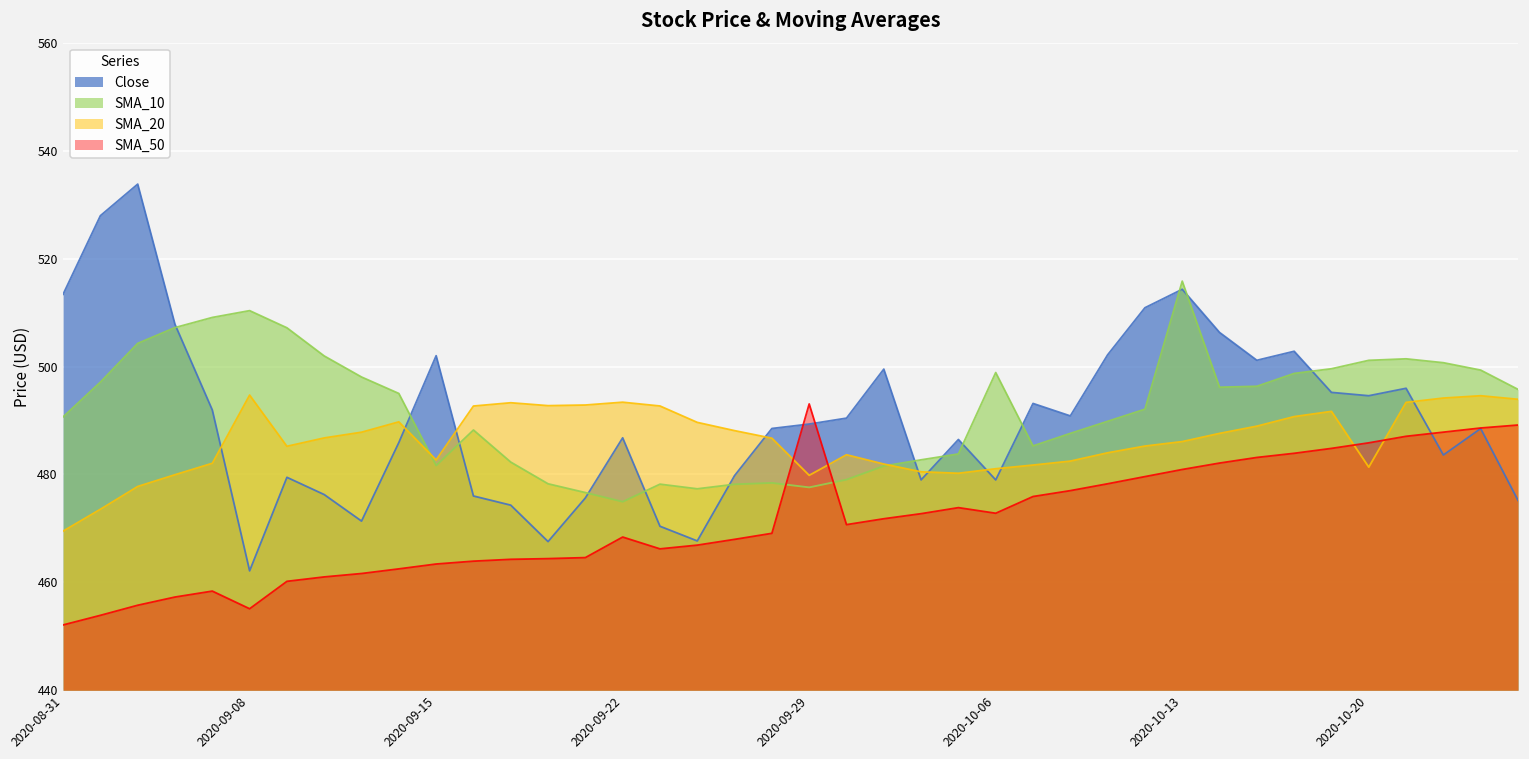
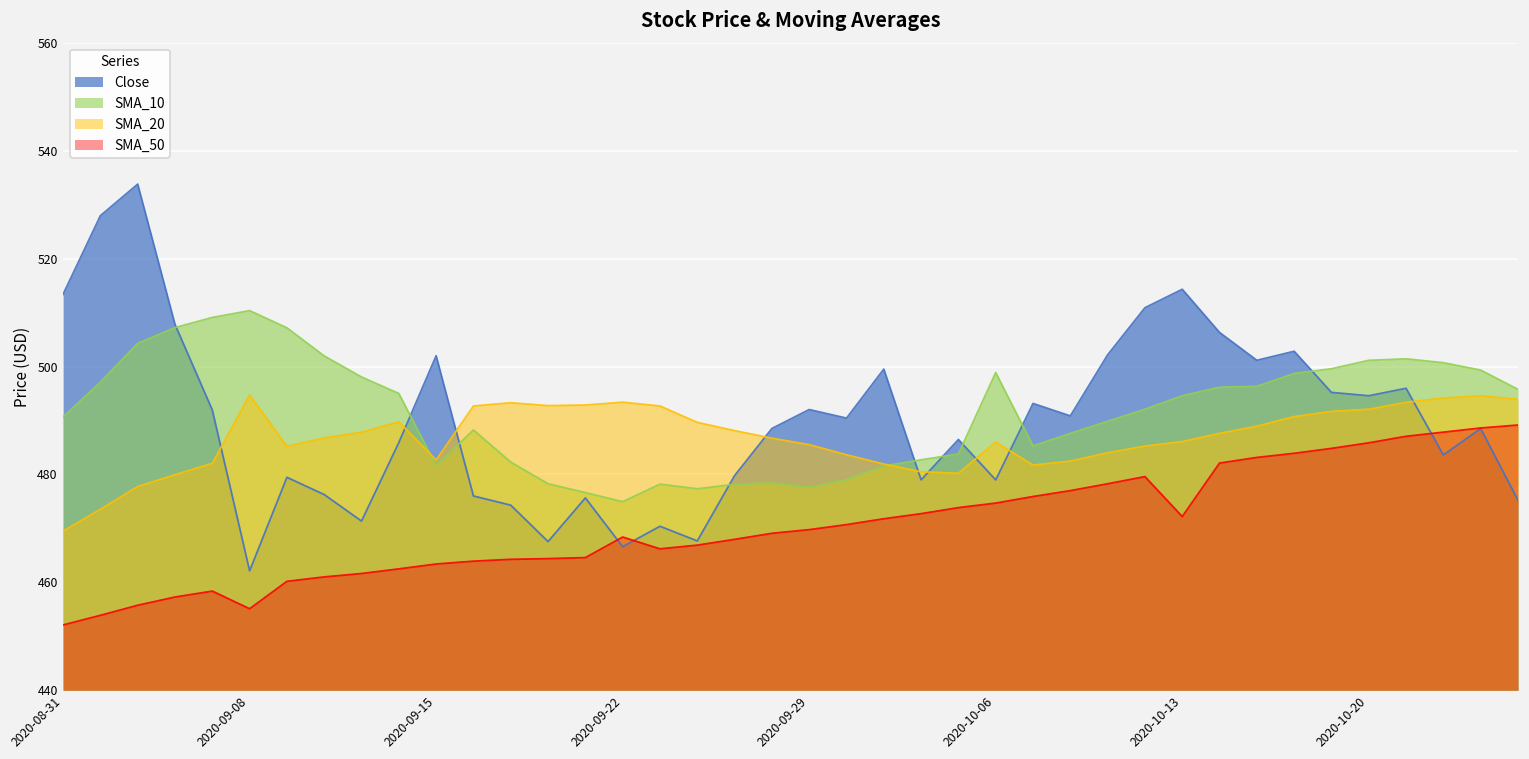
Close, 2020-09-22: 487 -> 467
Close, 2020-09-29: 489 -> 492
SMA_20, 2020-09-29: 480 -> 486
SMA_50, 2020-09-29: 493 -> 470
SMA_20, 2020-10-06: 481 -> 486
SMA_50, 2020-10-06: 473 -> 475
SMA_10, 2020-10-13: 516 -> 495
SMA_50, 2020-10-13: 481 -> 472
SMA_20, 2020-10-20: 481 -> 492
